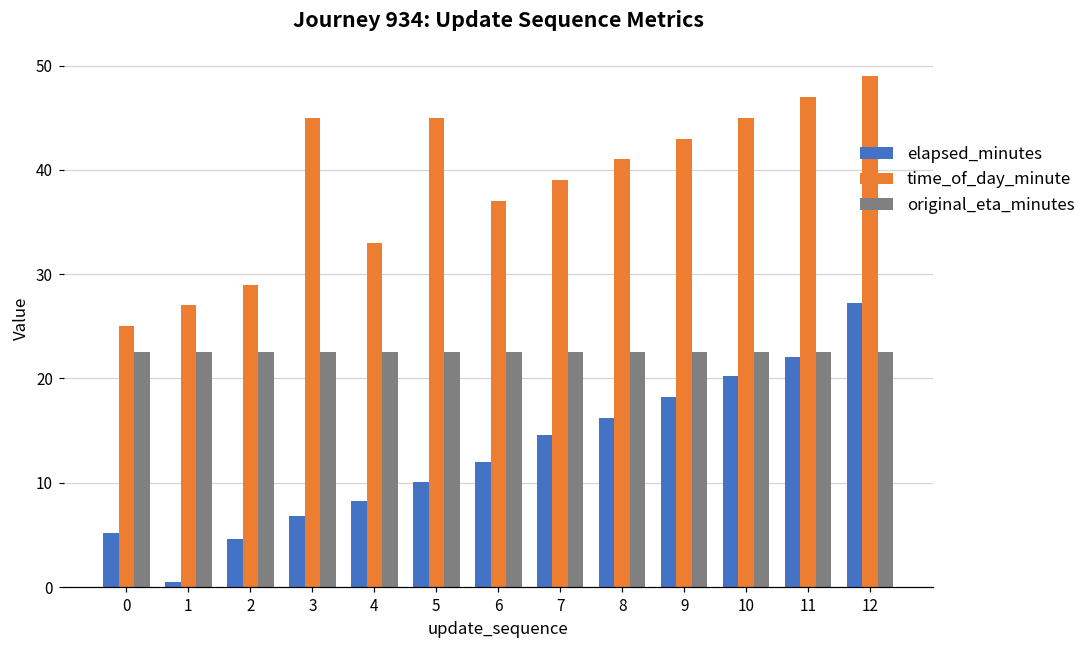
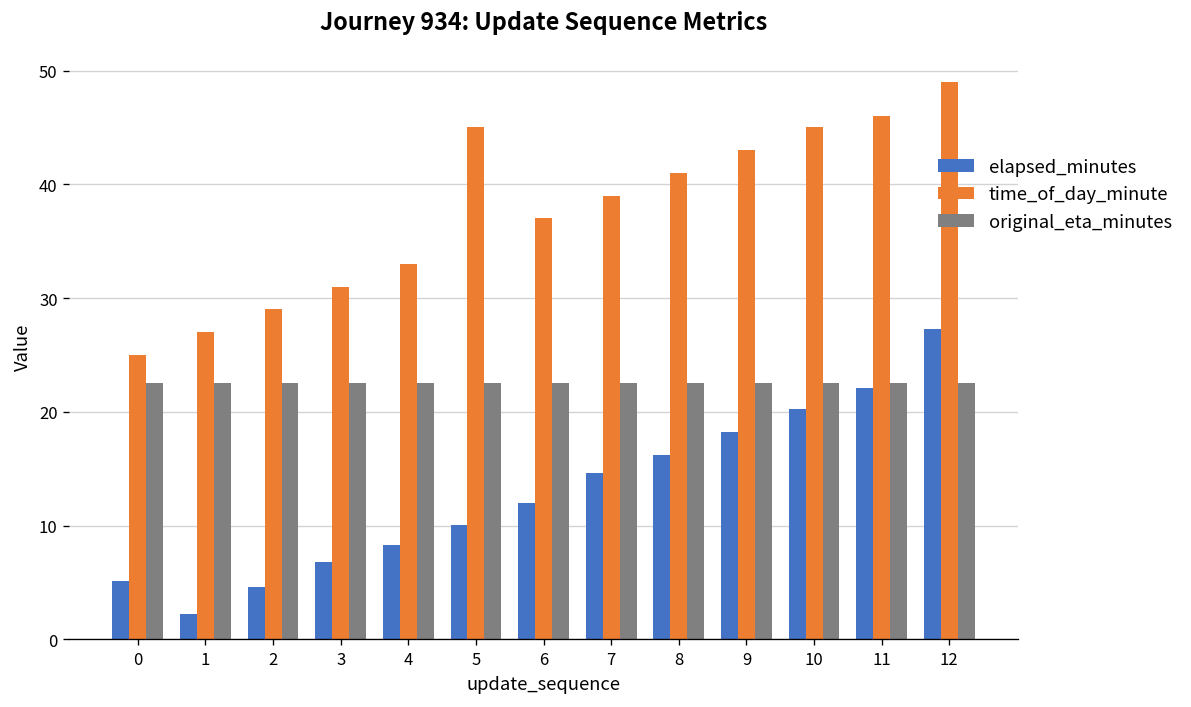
elapsed_minutes, 1: 1 -> 2
time_of_day_minute, 3: 45 -> 31
time_of_day_minute, 11: 47 -> 46
